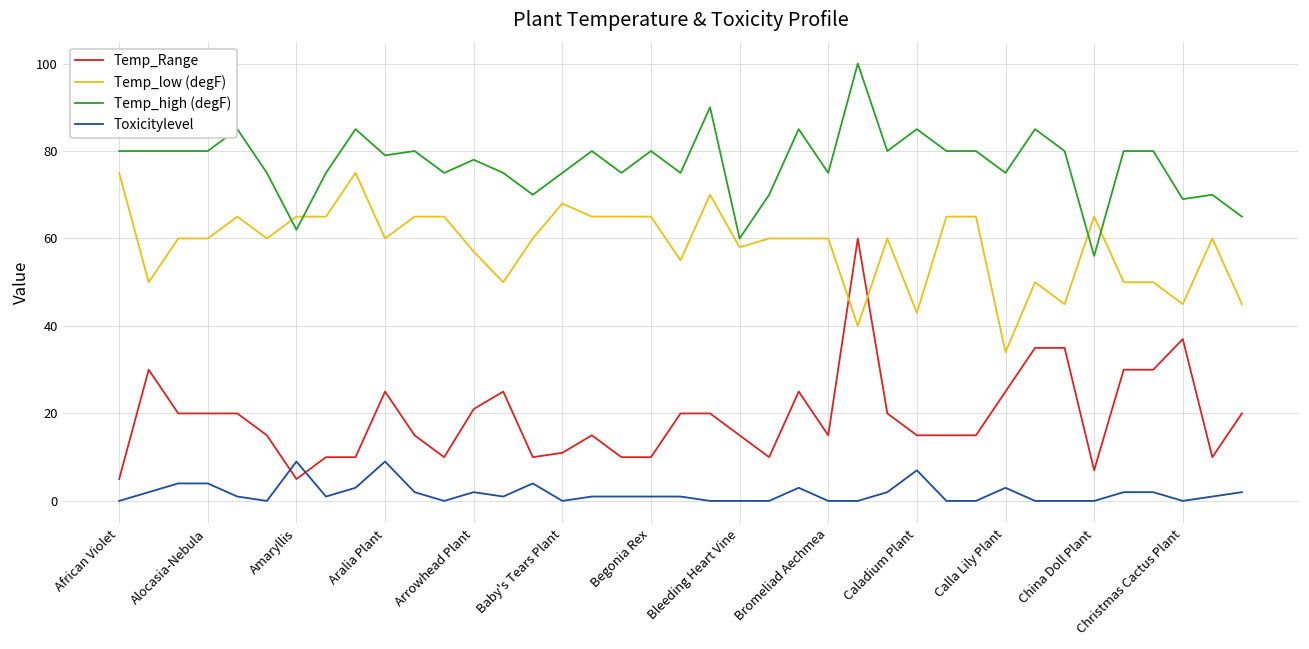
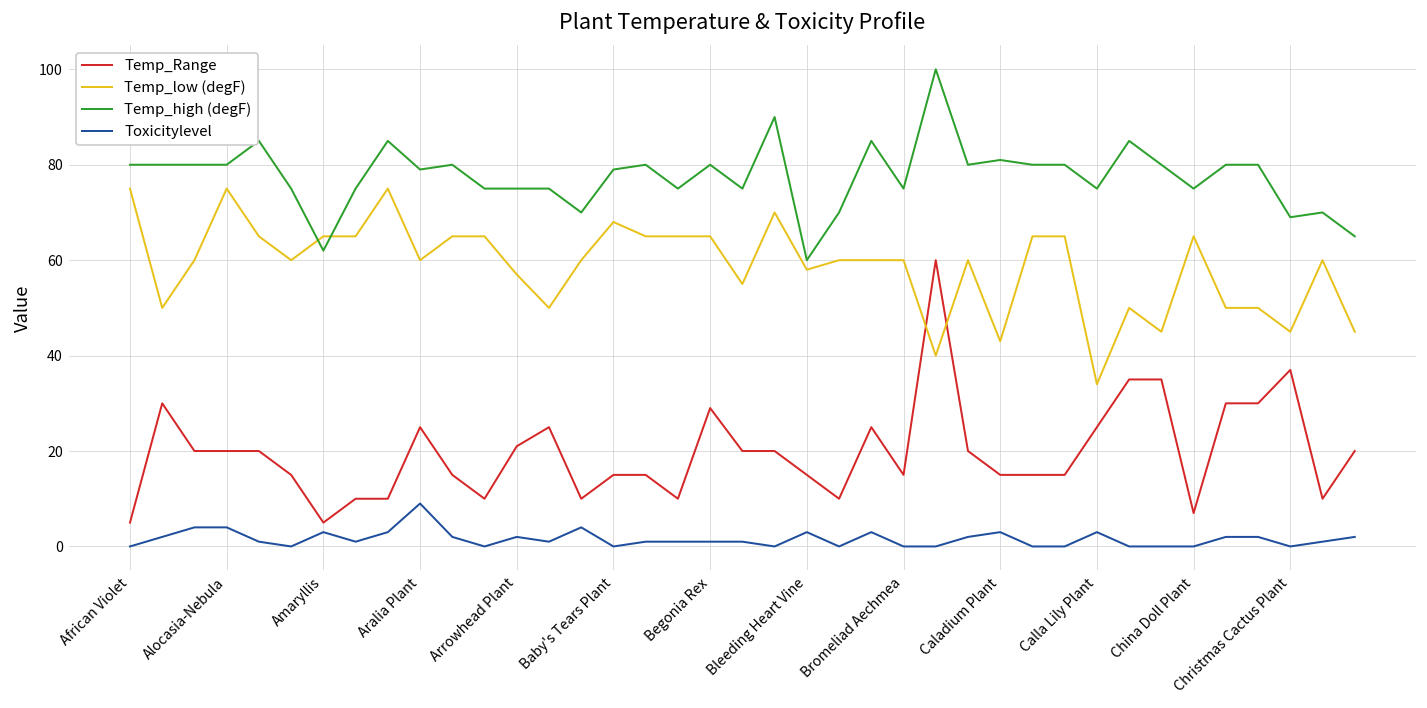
Temp_low (degF), Alocasia-Nebula: 60 -> 75
Toxicitylevel, Amaryllis: 9 -> 3
Temp_high (degF), Arrowhead Plant: 78 -> 75
Temp_Range, Baby's Tears Plant: 11 -> 15
Temp_high (degF), Baby's Tears Plant: 75 -> 79
Temp_Range, Begonia Rex: 10 -> 29
Toxicitylevel, Bleeding Heart Vine: 0 -> 3
Temp_high (degF), Caladium Plant: 85 -> 81
Toxicitylevel, Caladium Plant: 7 -> 3
Temp_high (degF), China Doll Plant: 56 -> 75
